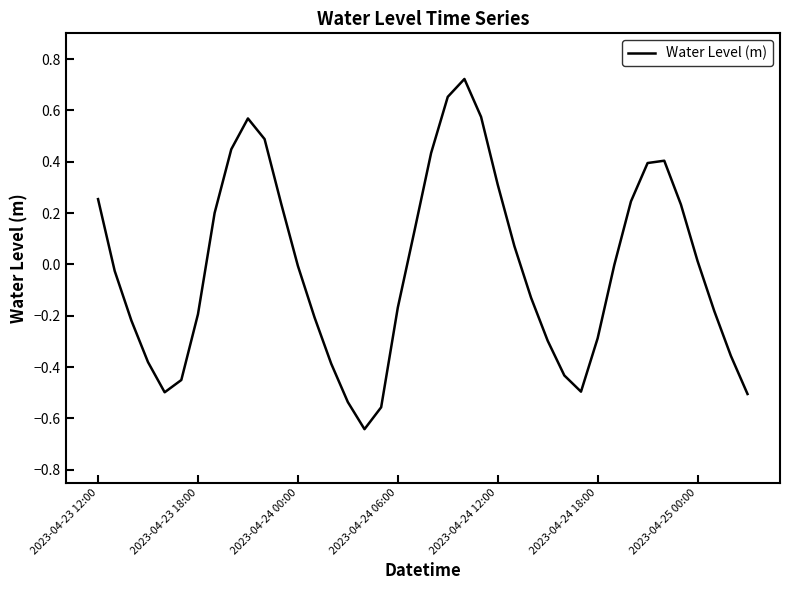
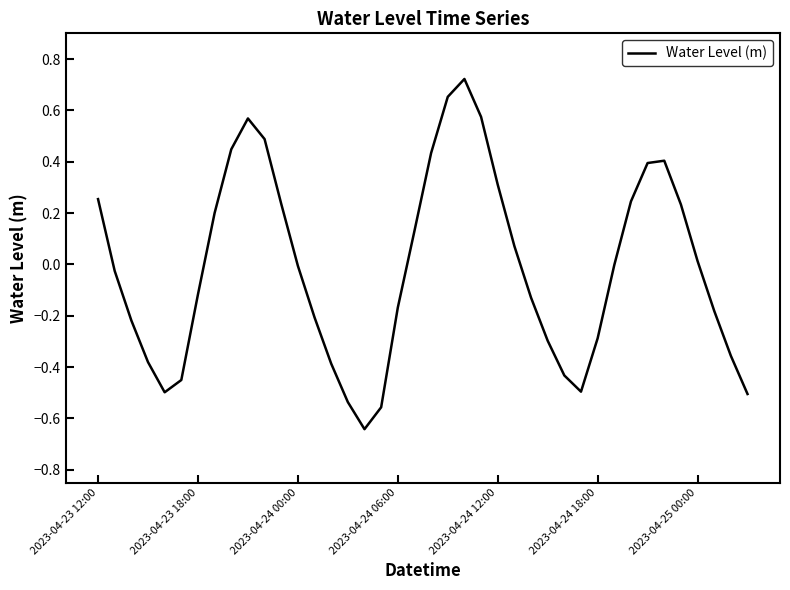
2023-04-23 18:00: -0.19 -> -0.12
